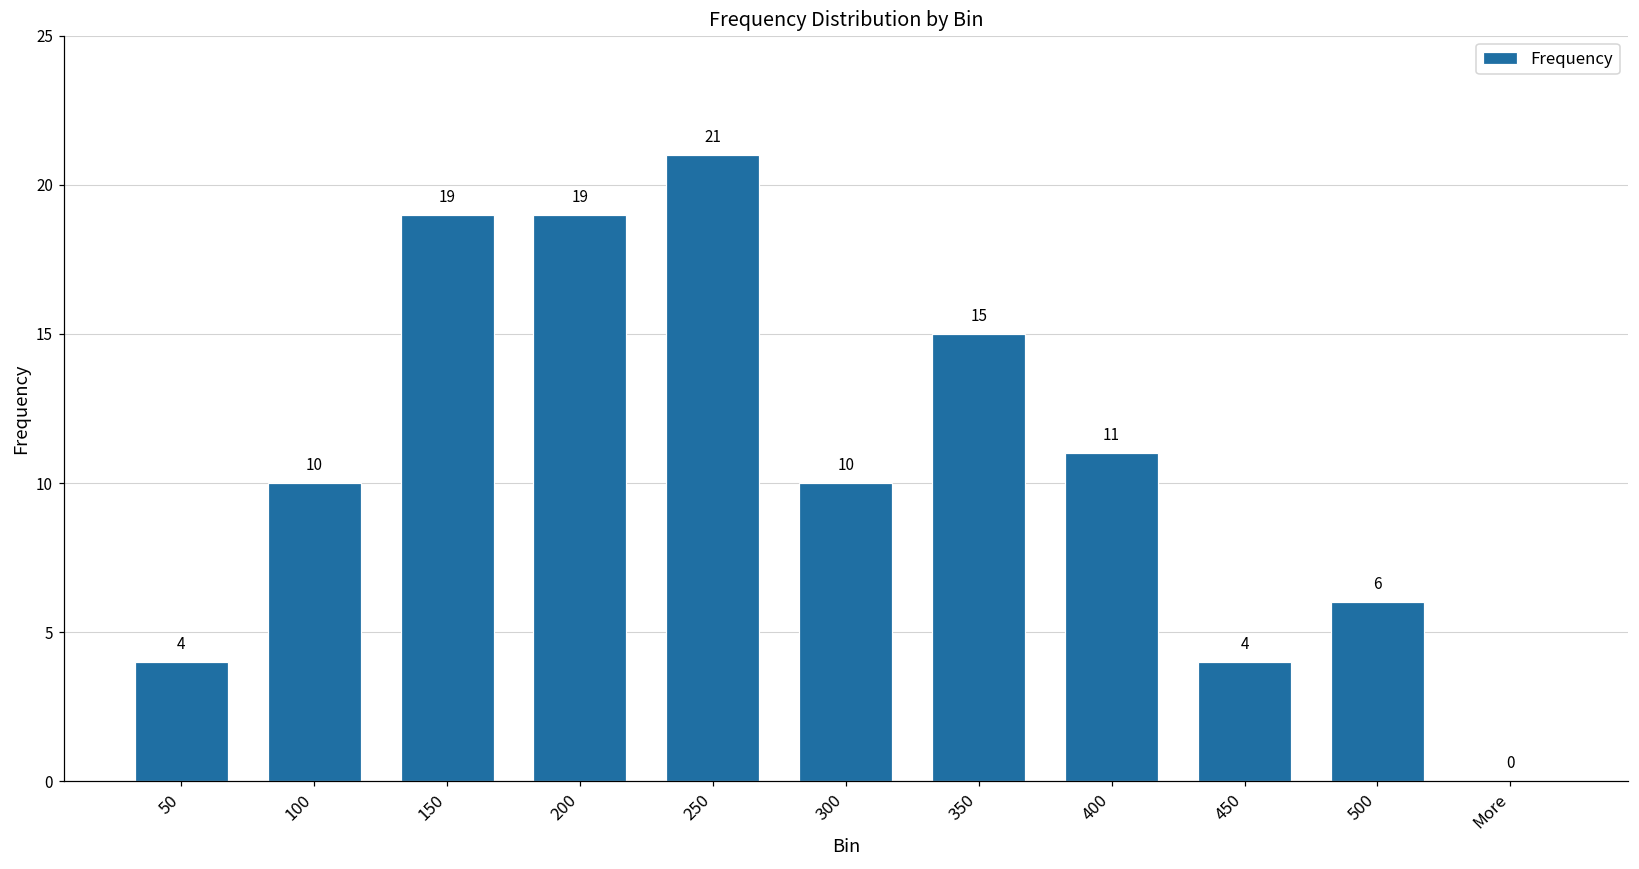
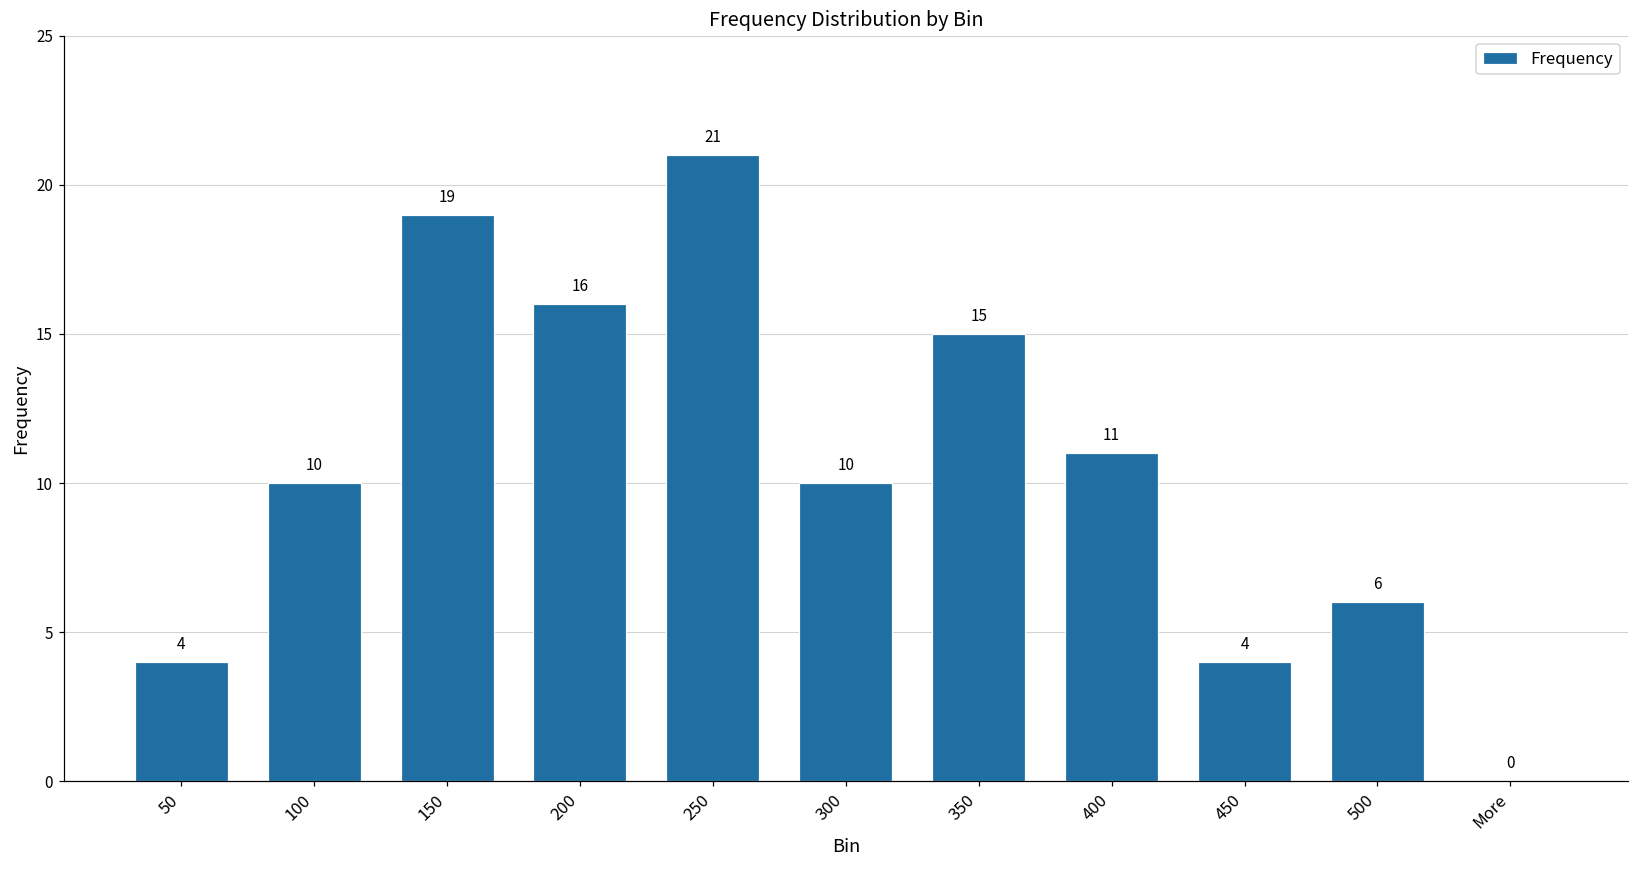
200: 19 -> 16
